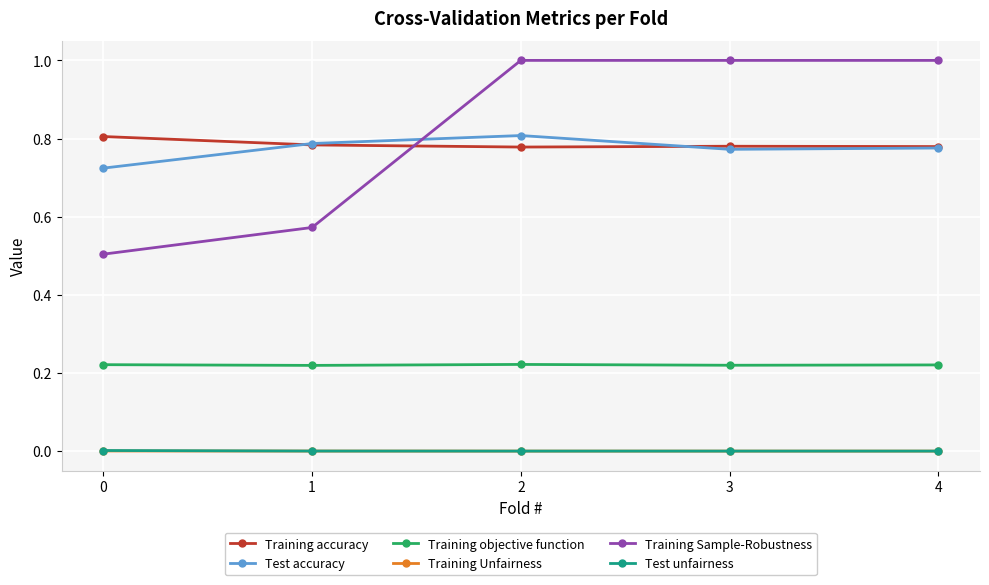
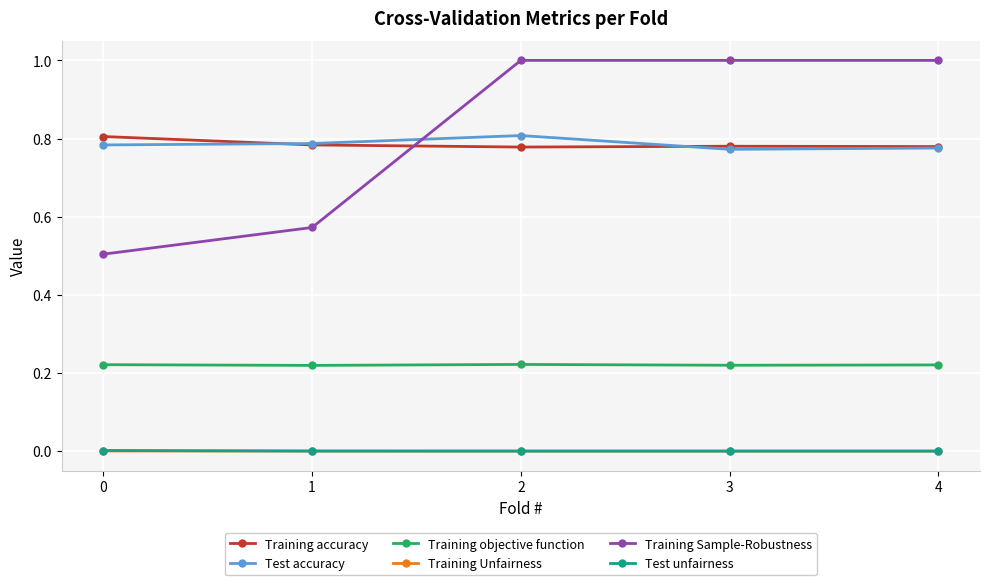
Test accuracy, 0: 0.72 -> 0.78
